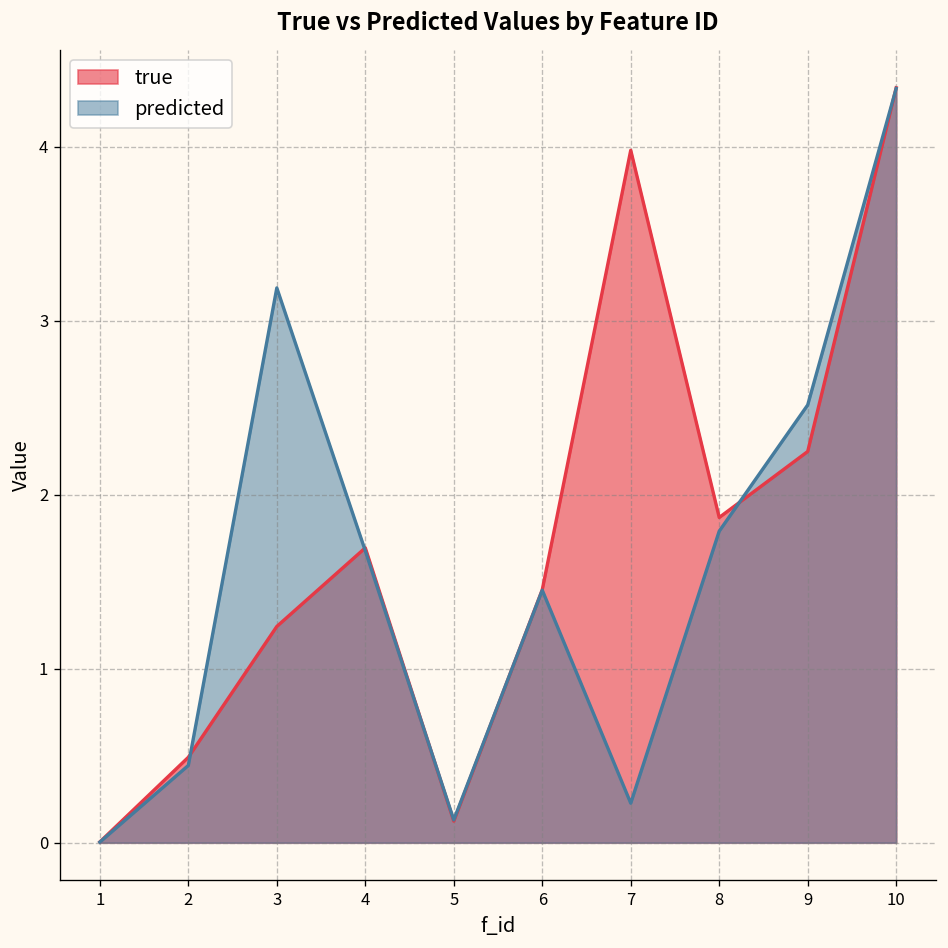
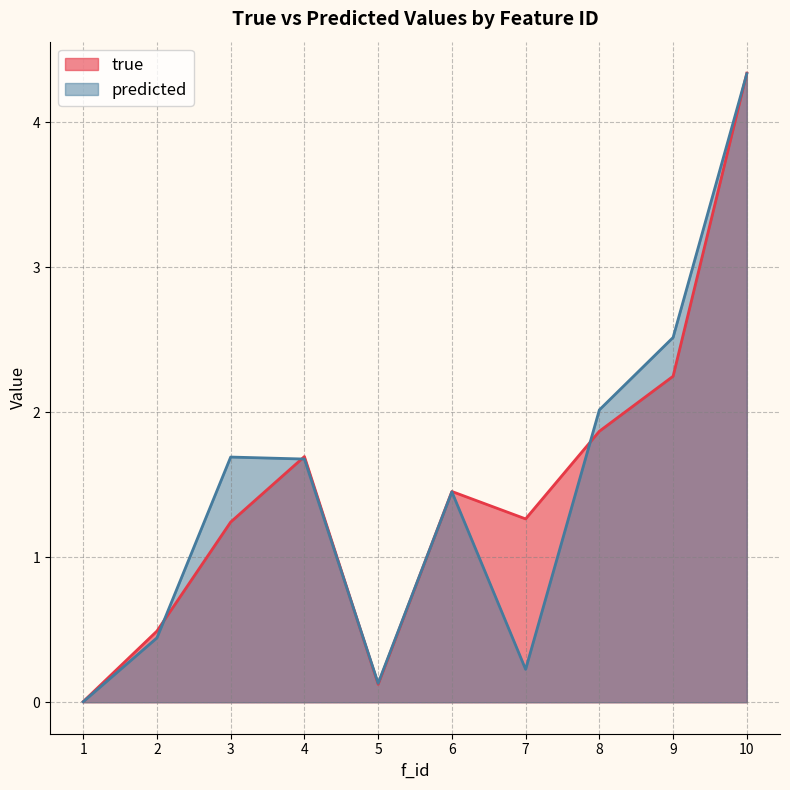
predicted, 3: 3.19 -> 1.69
true, 7: 3.98 -> 1.26
predicted, 8: 1.79 -> 2.02
